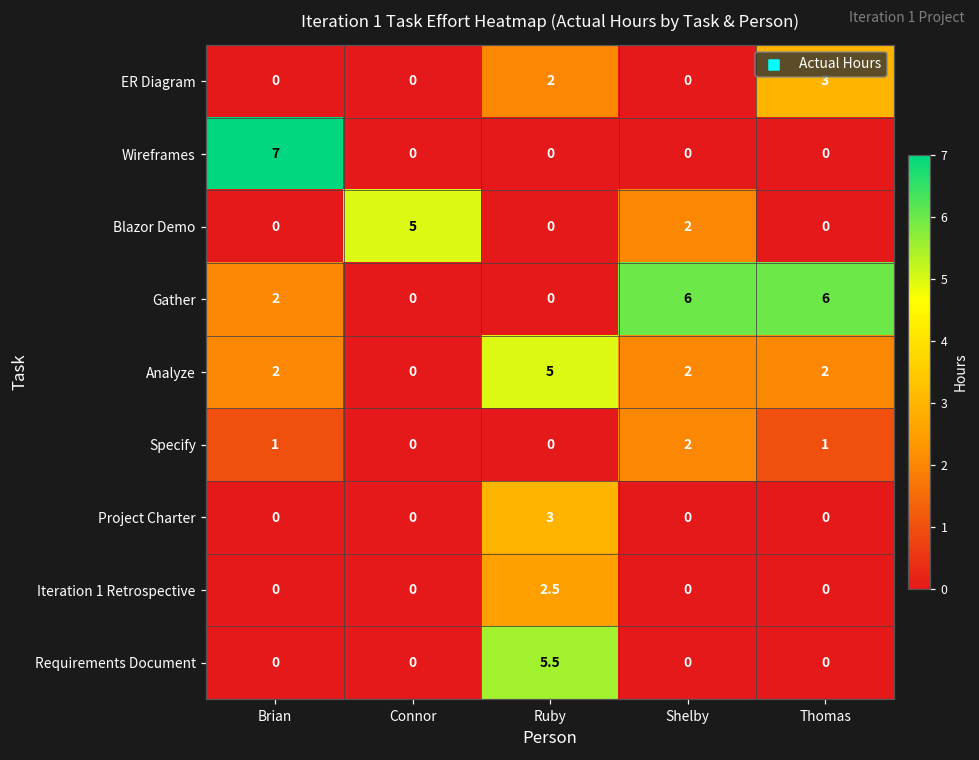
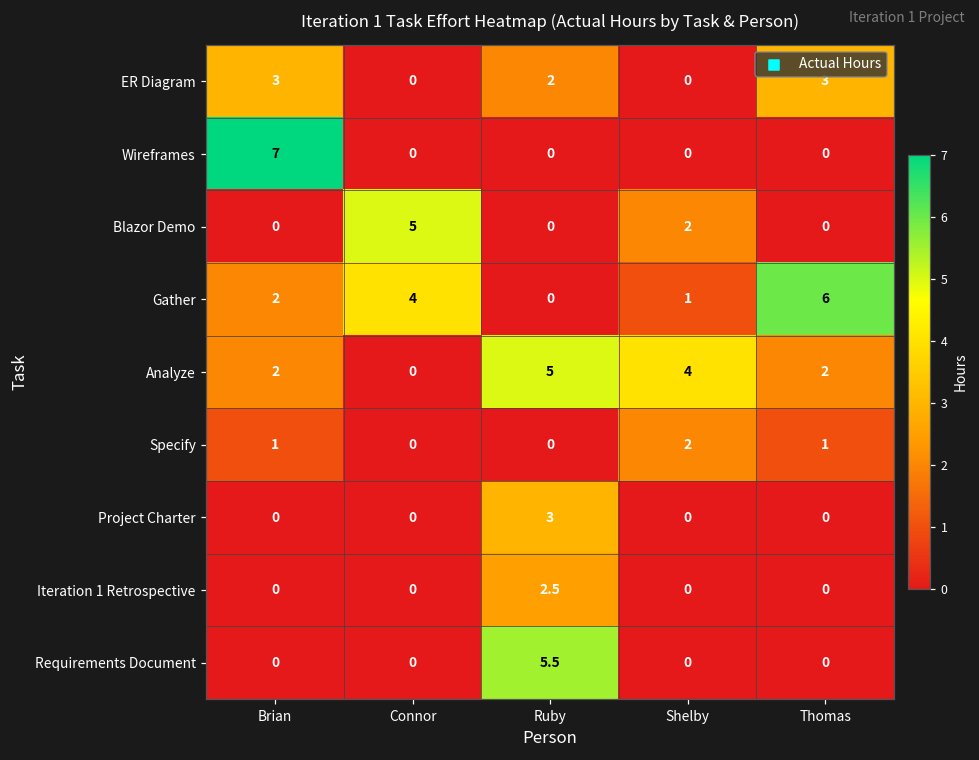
ER Diagram, Brian: 0 -> 3
Gather, Connor: 0 -> 4
Gather, Shelby: 6 -> 1
Analyze, Shelby: 2 -> 4
